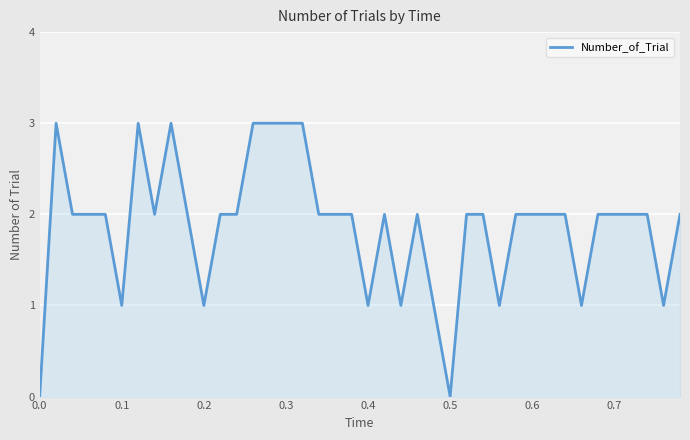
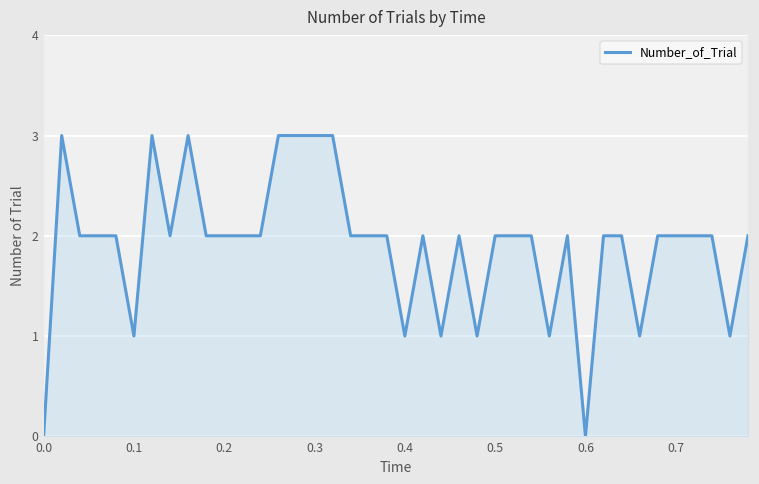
0.2: 1 -> 2
0.5: 0 -> 2
0.6: 2 -> 0
